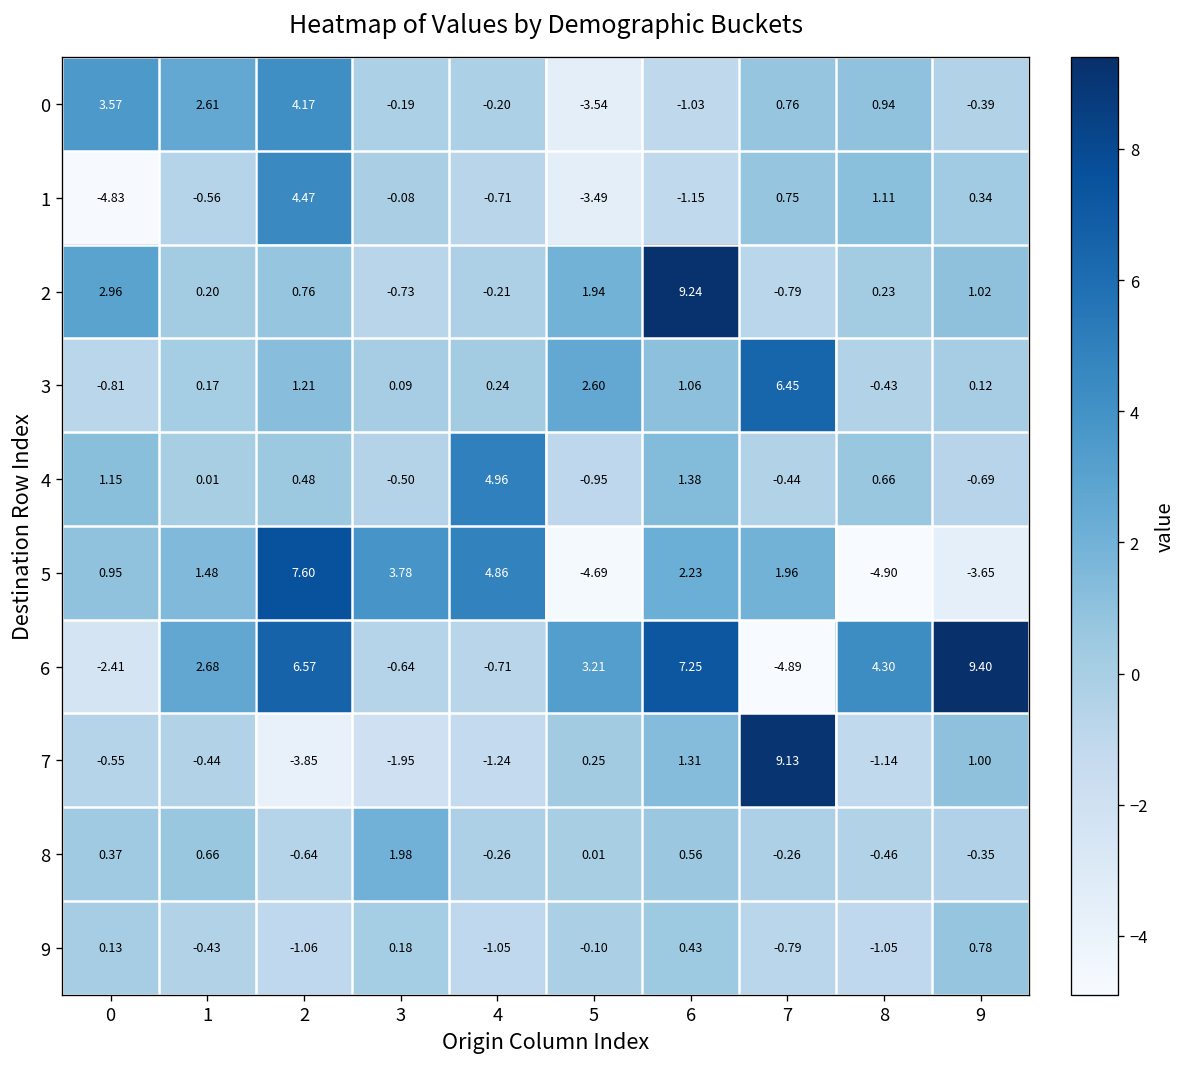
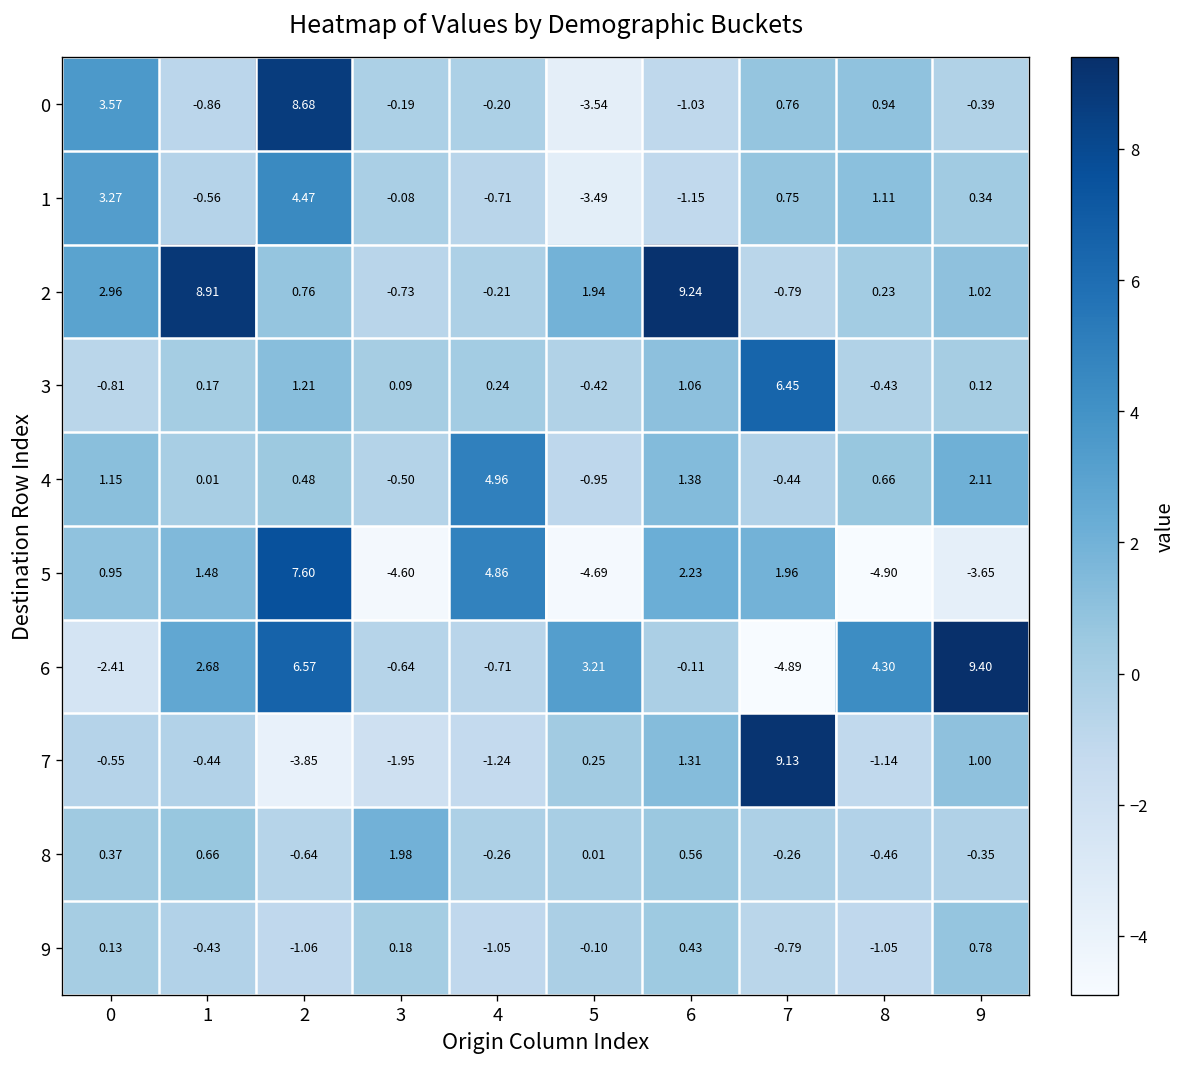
0, 1: 2.61 -> -0.86
0, 2: 4.17 -> 8.68
1, 0: -4.83 -> 3.27
2, 1: 0.20 -> 8.91
3, 5: 2.60 -> -0.42
4, 9: -0.69 -> 2.11
5, 3: 3.78 -> -4.60
6, 6: 7.25 -> -0.11
